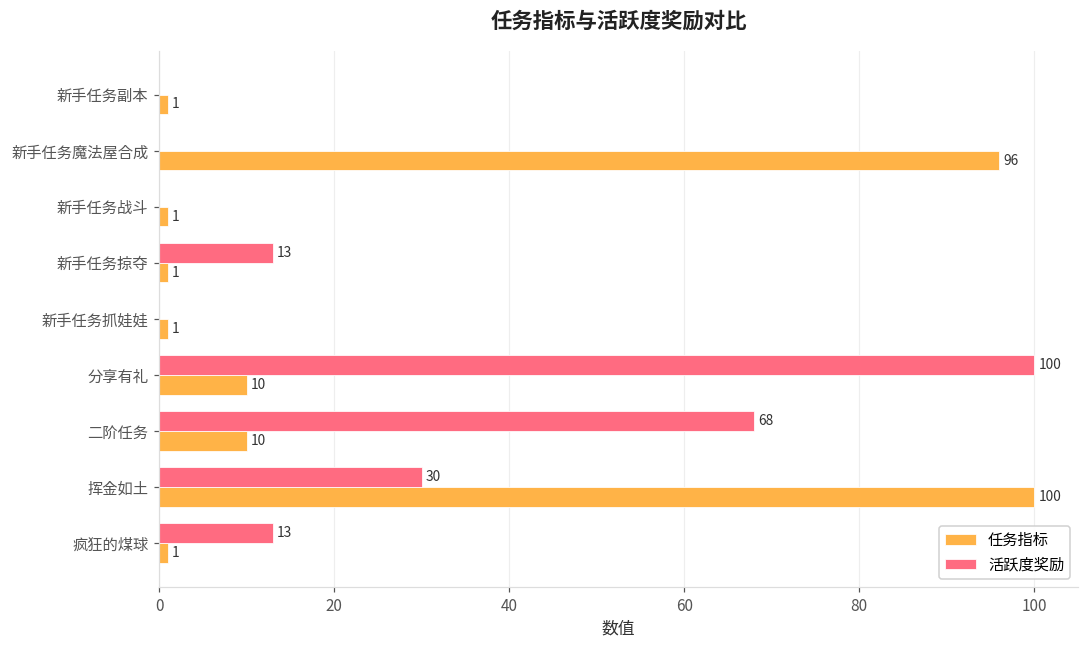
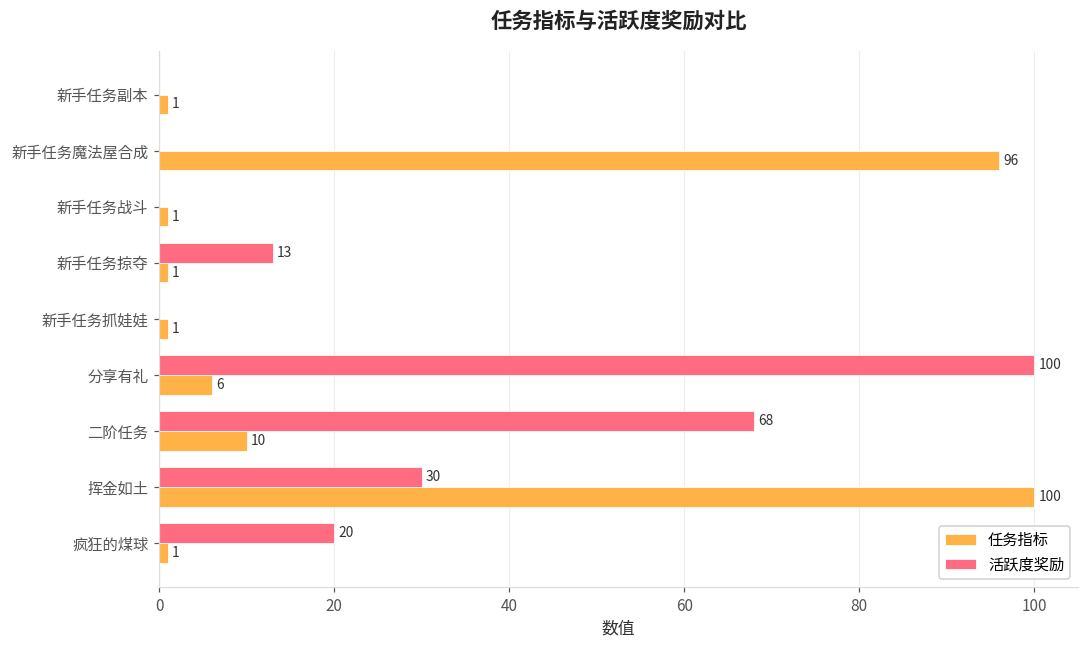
任务指标, 分享有礼: 10 -> 6
活跃度奖励, 疯狂的煤球: 13 -> 20
